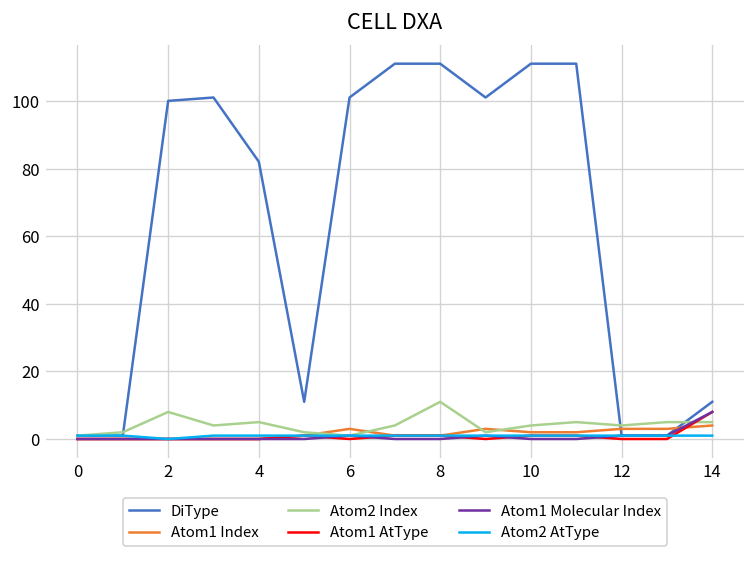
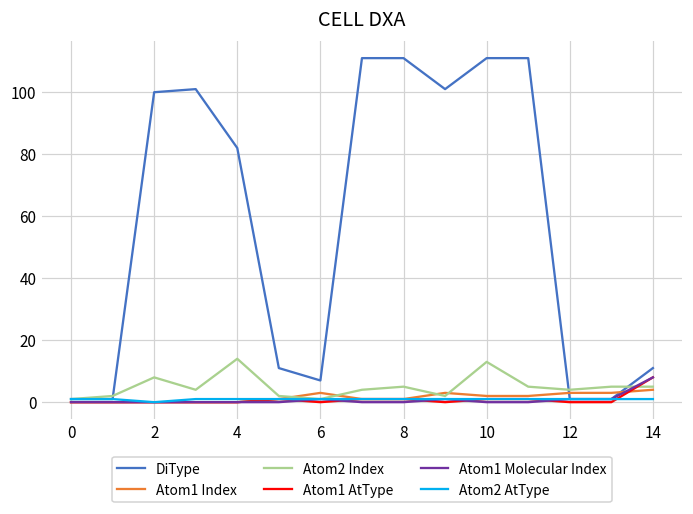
Atom2 Index, 4: 5 -> 14
DiType, 6: 101 -> 7
Atom2 Index, 8: 11 -> 5
Atom2 Index, 10: 4 -> 13
